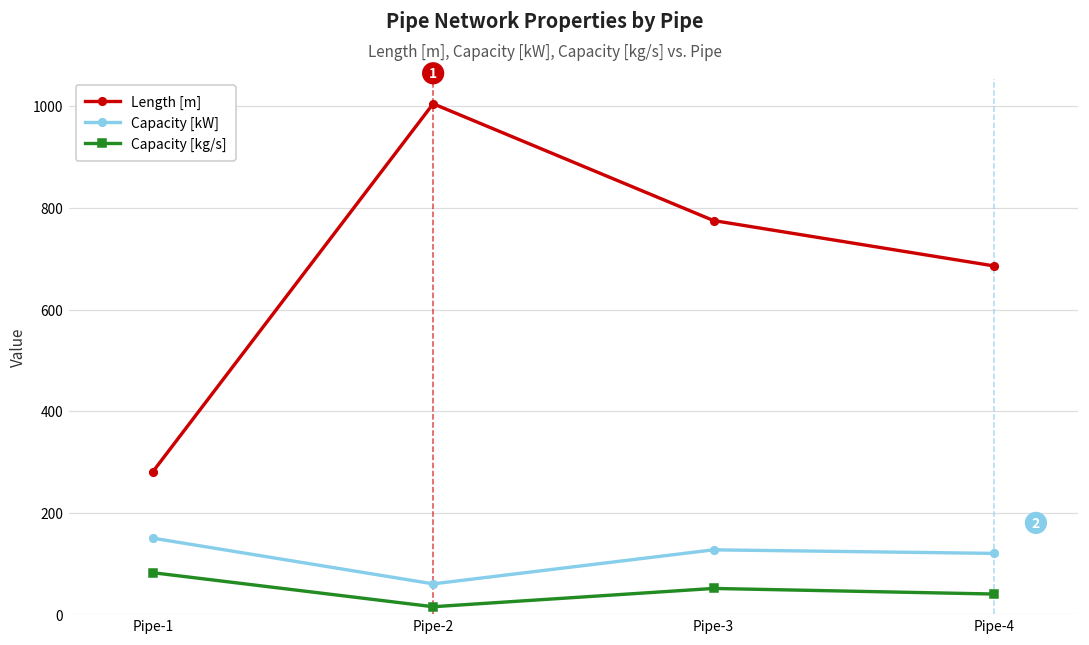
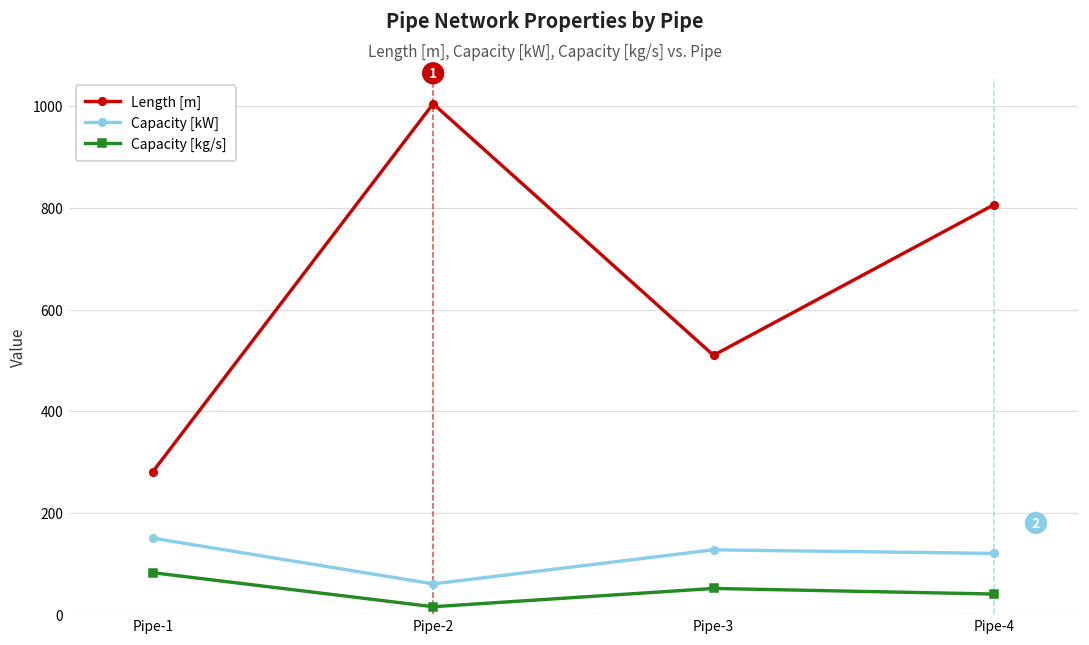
Length [m], Pipe-3: 780 -> 510
Length [m], Pipe-4: 690 -> 810
